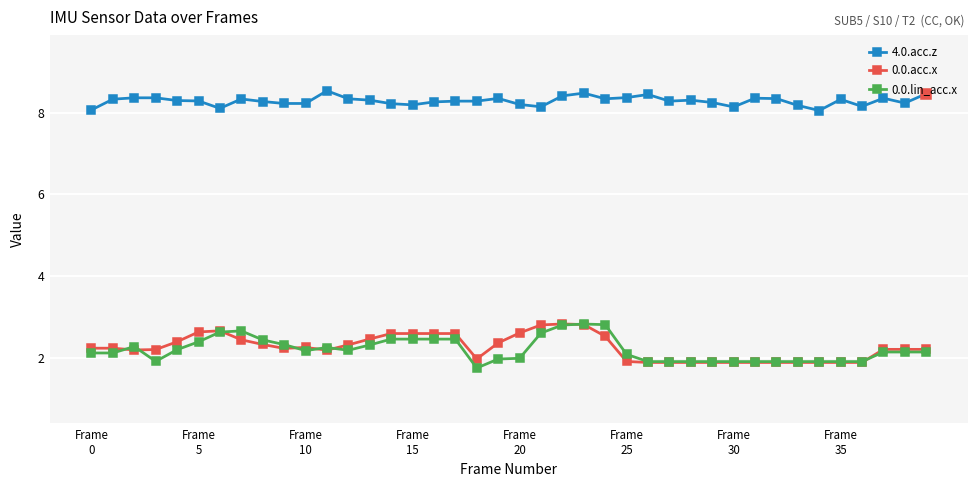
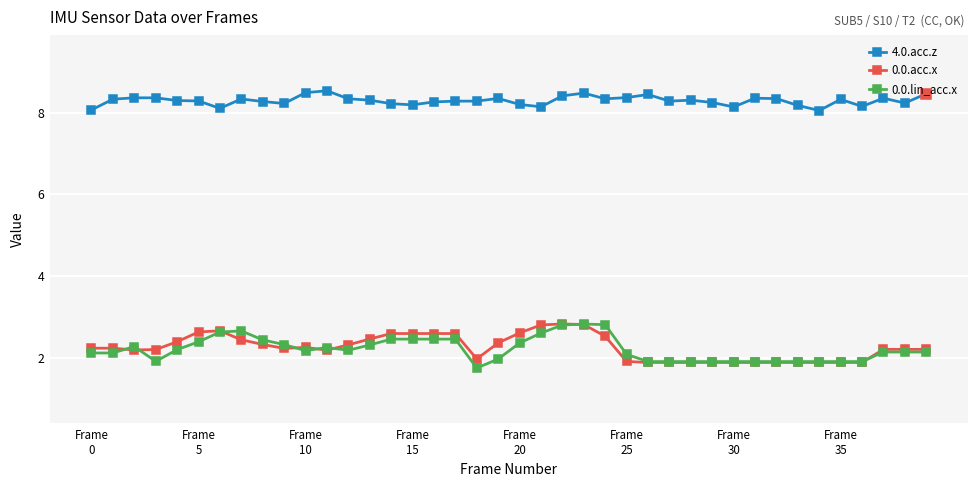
4.0.acc.z, Frame 10: 8.2 -> 8.5
0.0.lin_acc.x, Frame 20: 2.0 -> 2.4
